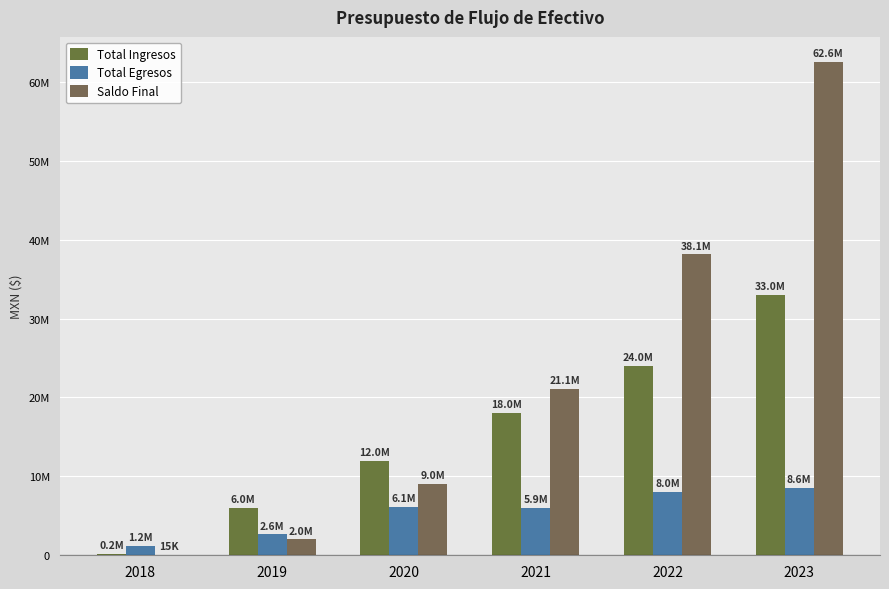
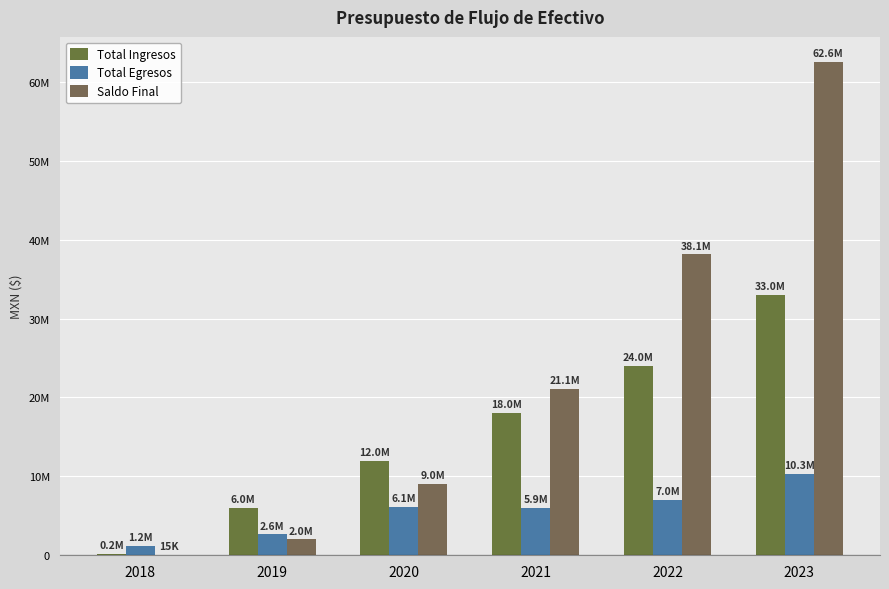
Total Egresos, 2022: 8.0M -> 7.0M
Total Egresos, 2023: 8.6M -> 10.3M
